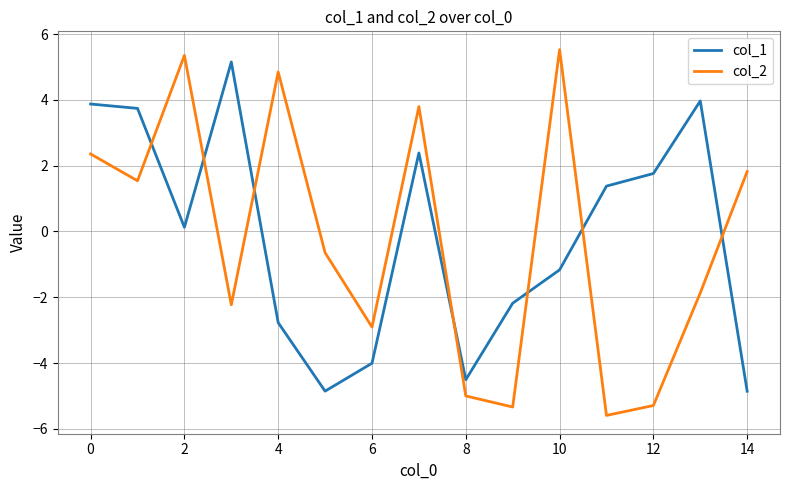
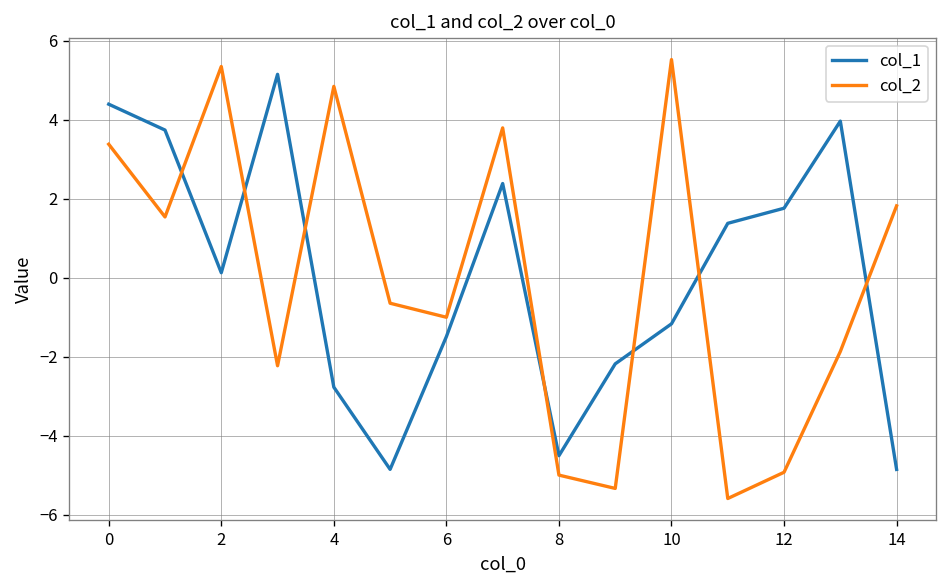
col_1, 0: 3.9 -> 4.4
col_2, 0: 2.4 -> 3.4
col_1, 6: -4.0 -> -1.5
col_2, 6: -2.9 -> -1.0
col_2, 12: -5.3 -> -4.9
